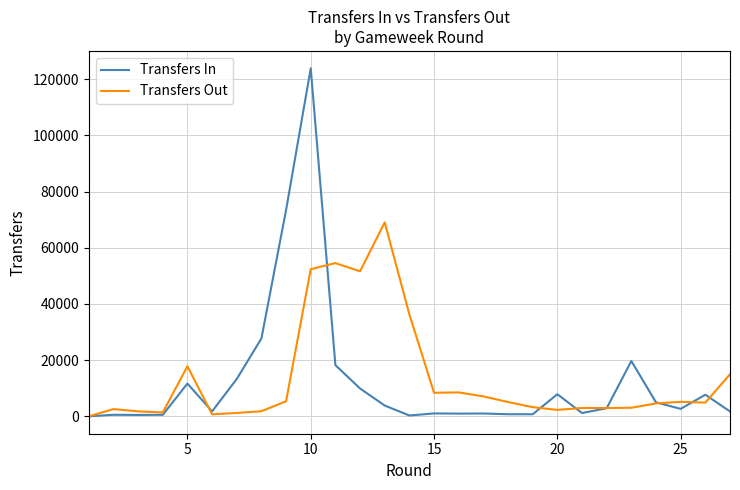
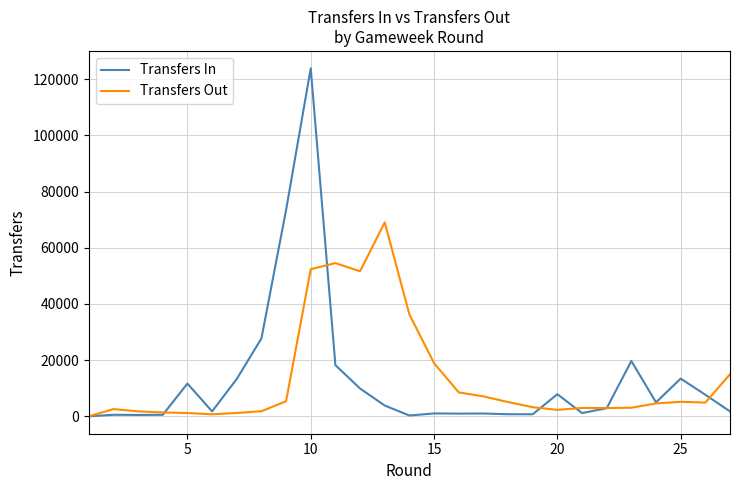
Transfers Out, 5: 18000 -> 1000
Transfers Out, 15: 8000 -> 19000
Transfers In, 25: 3000 -> 13000
